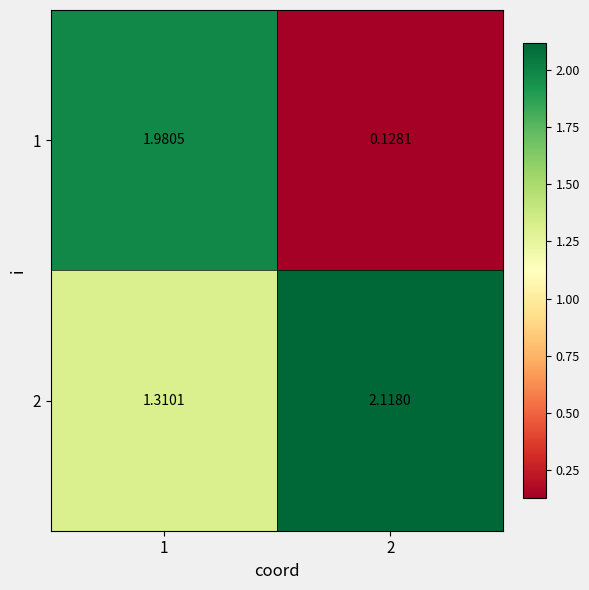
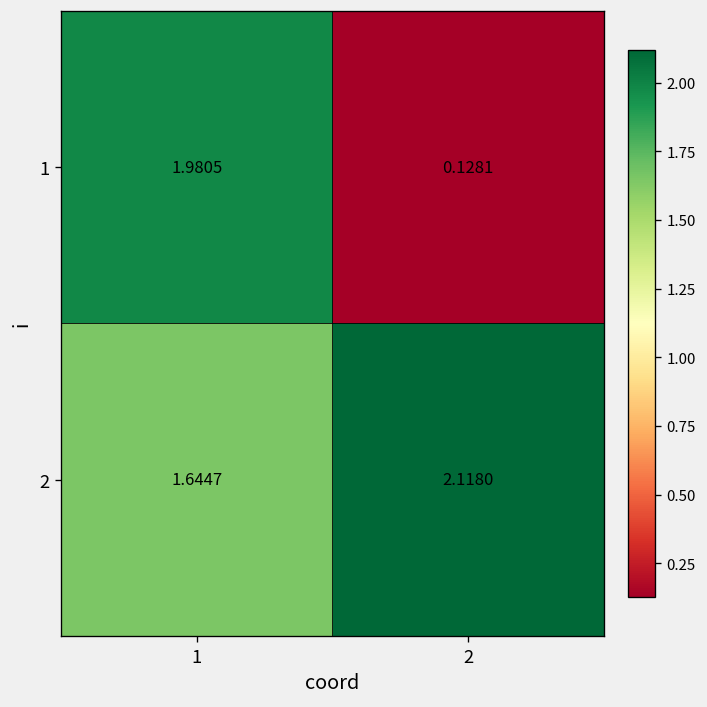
2, 1: 1.3101 -> 1.6447
